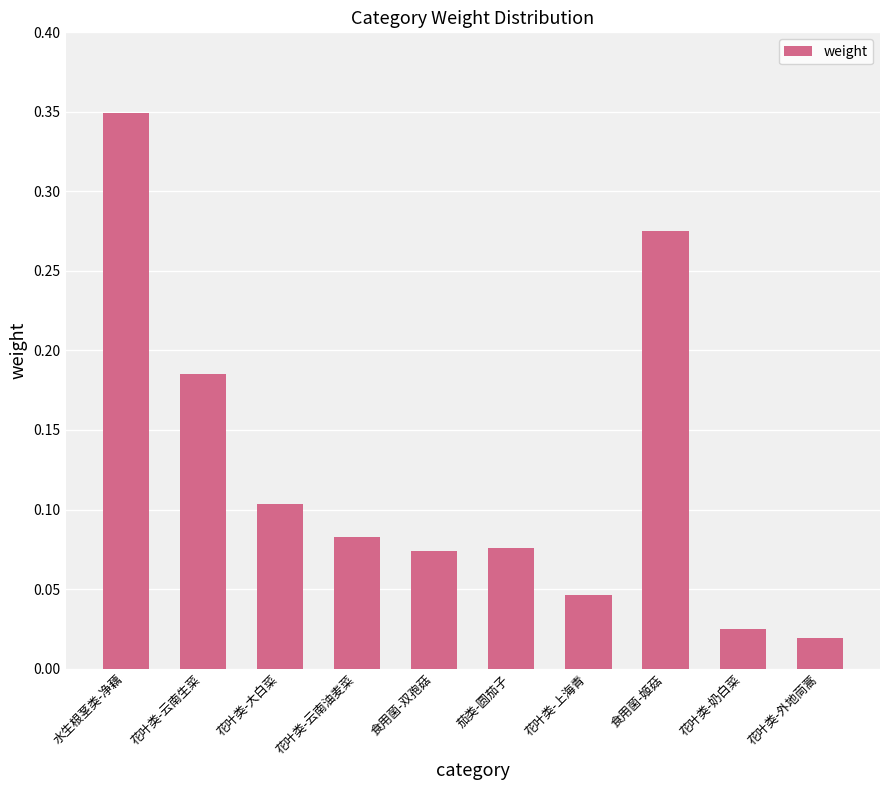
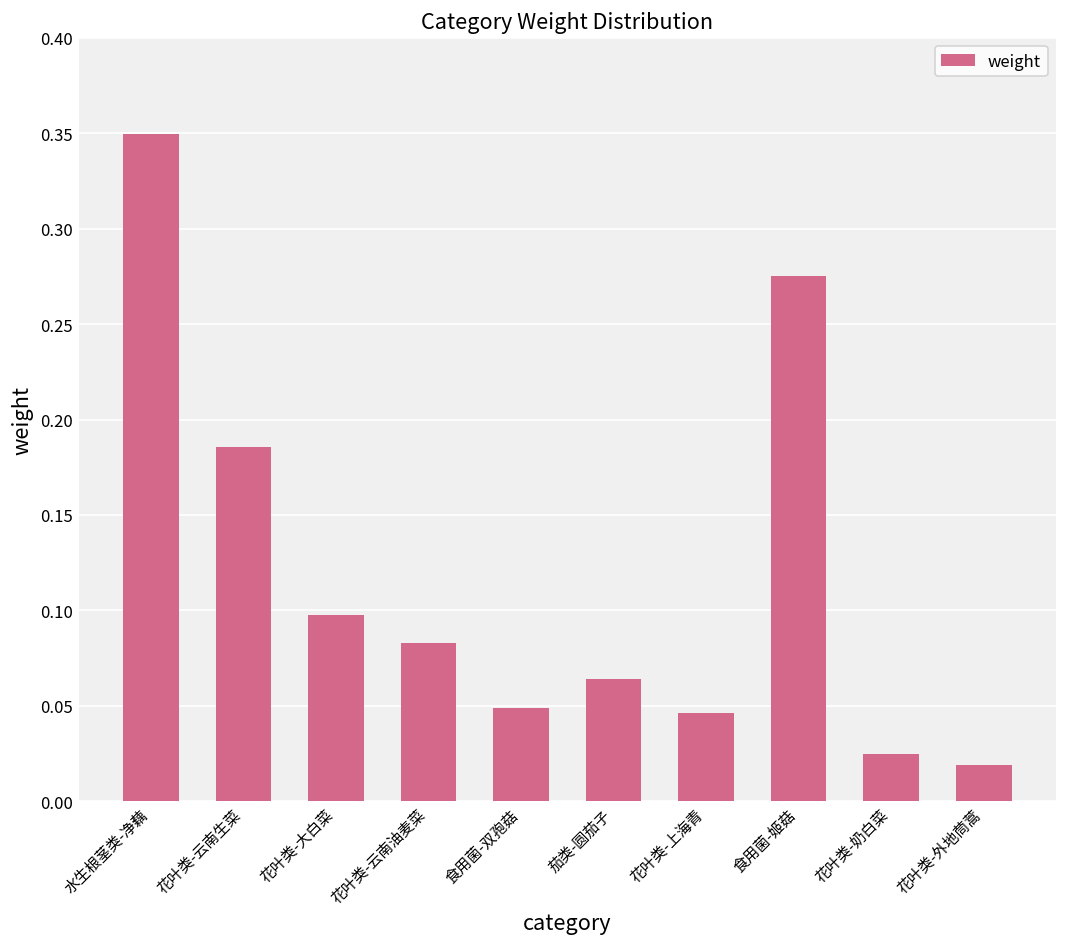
花叶类-大白菜: 0.103 -> 0.097
食用菌-双孢菇: 0.074 -> 0.049
茄类-圆茄子: 0.076 -> 0.064
